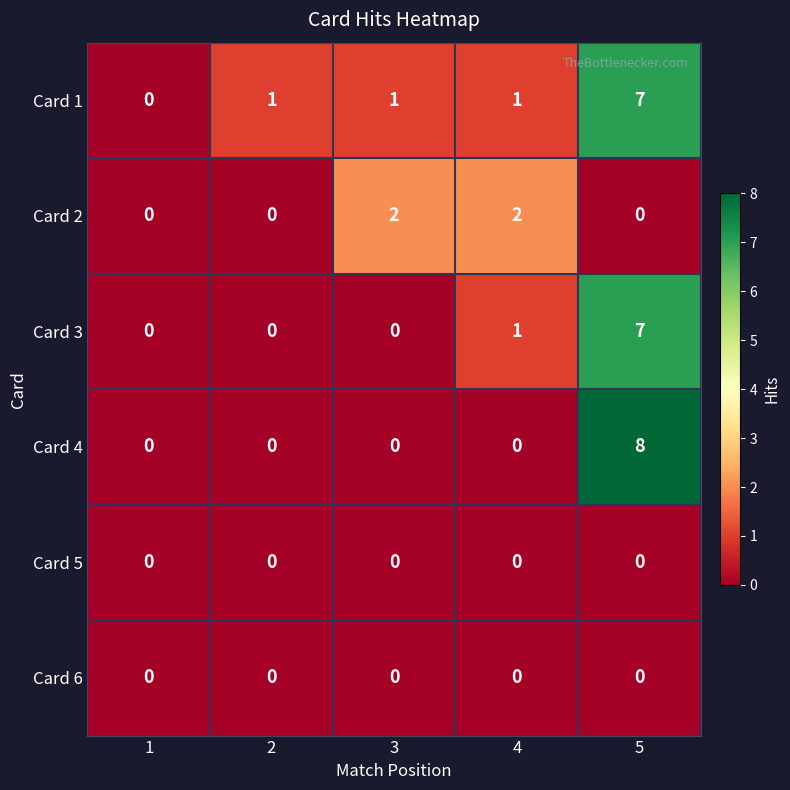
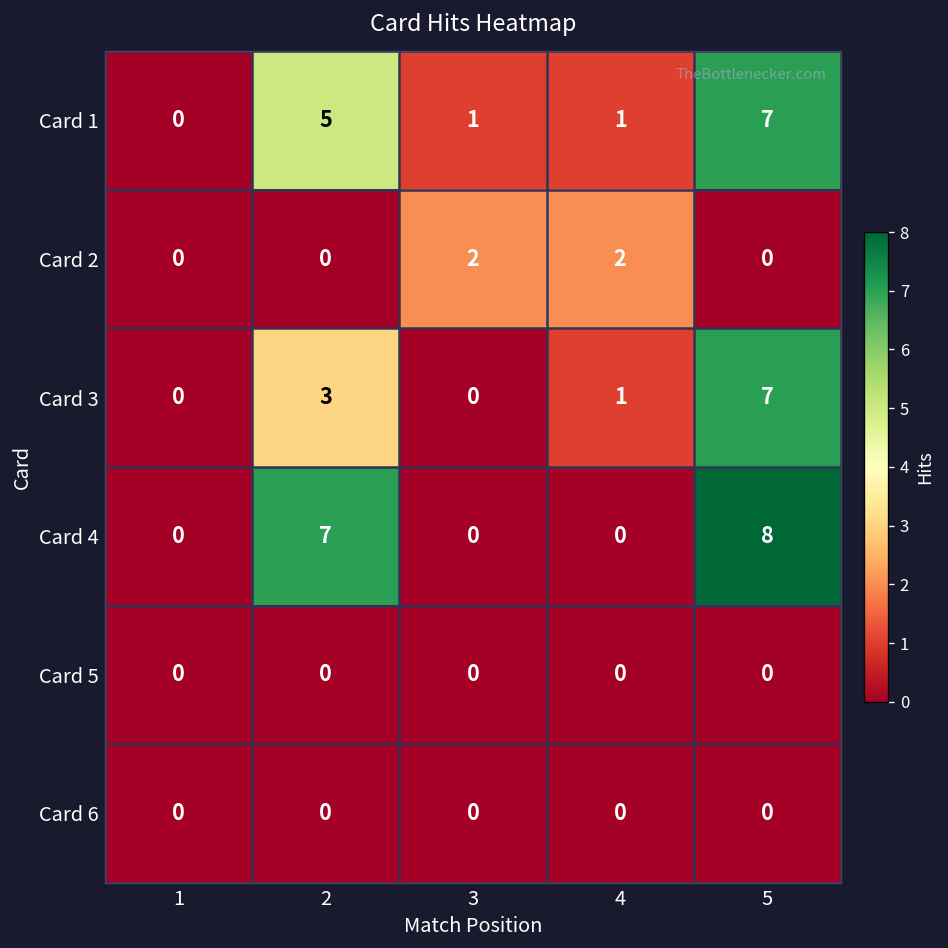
Card 1, 2: 1 -> 5
Card 3, 2: 0 -> 3
Card 4, 2: 0 -> 7
